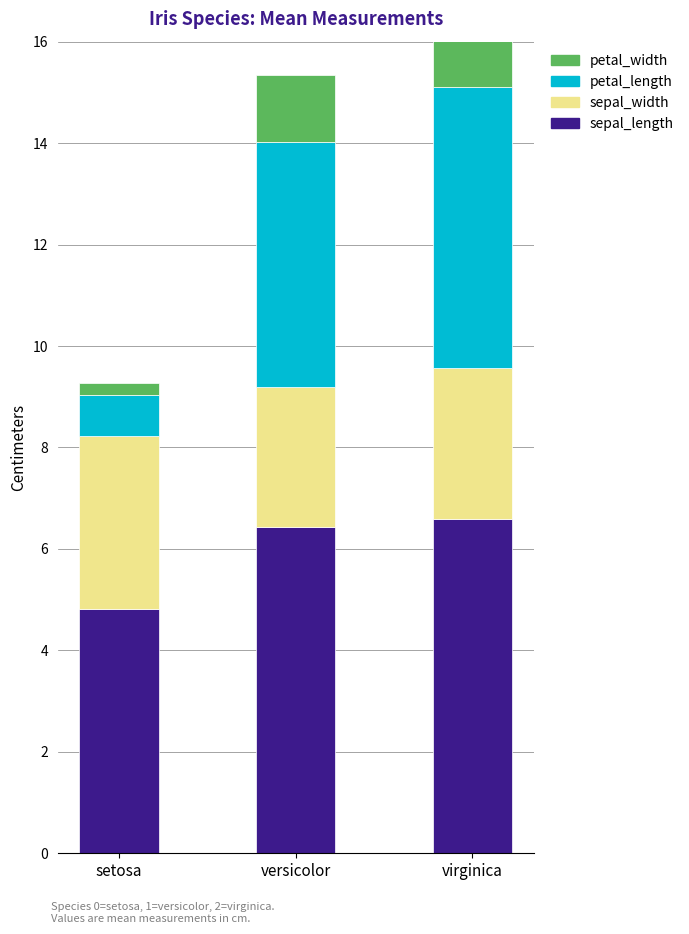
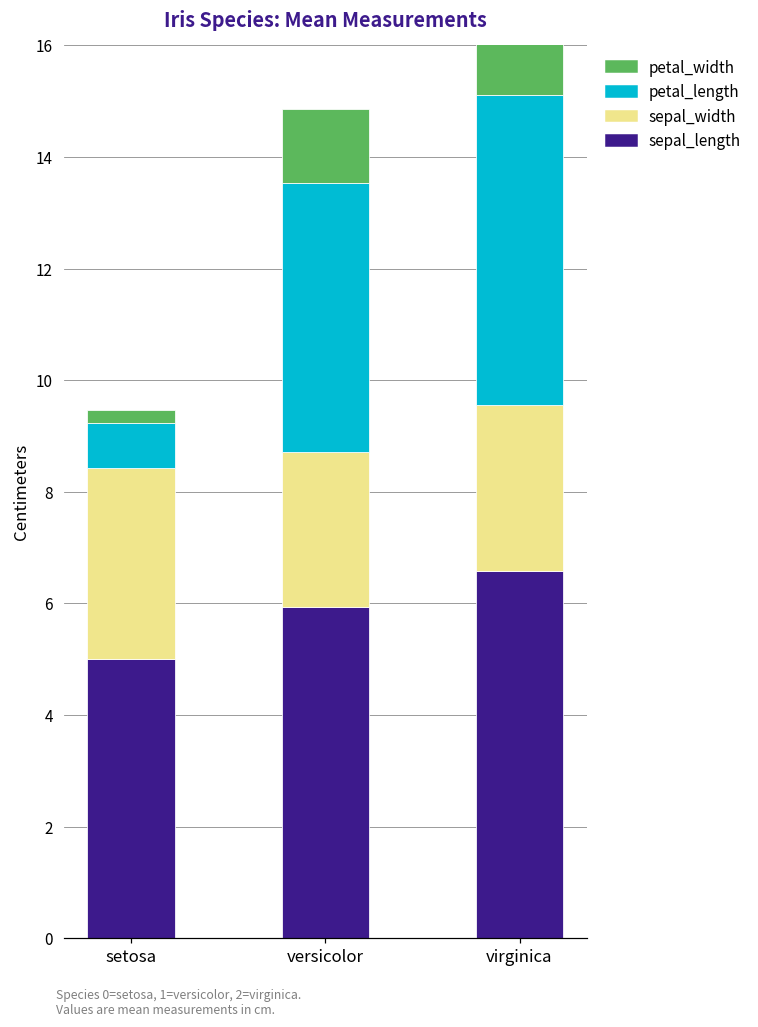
sepal_length, setosa: 4.8 -> 5.0
sepal_length, versicolor: 6.4 -> 5.9
